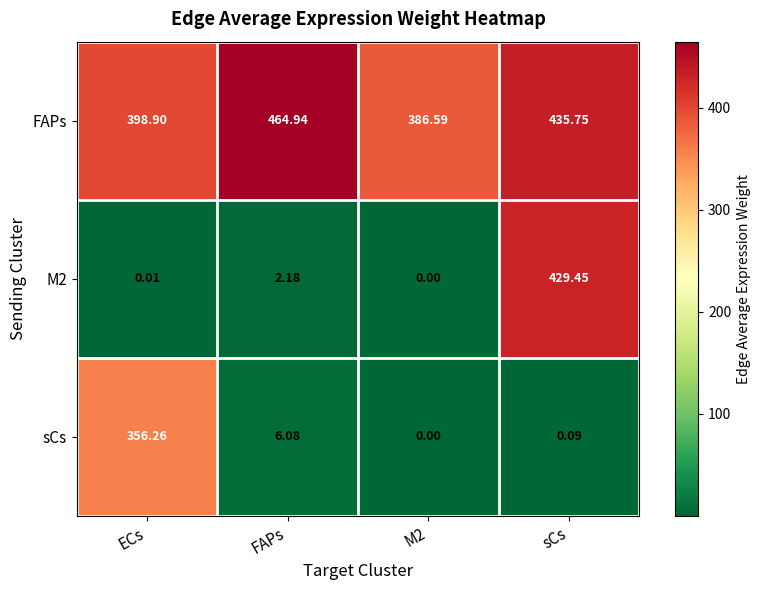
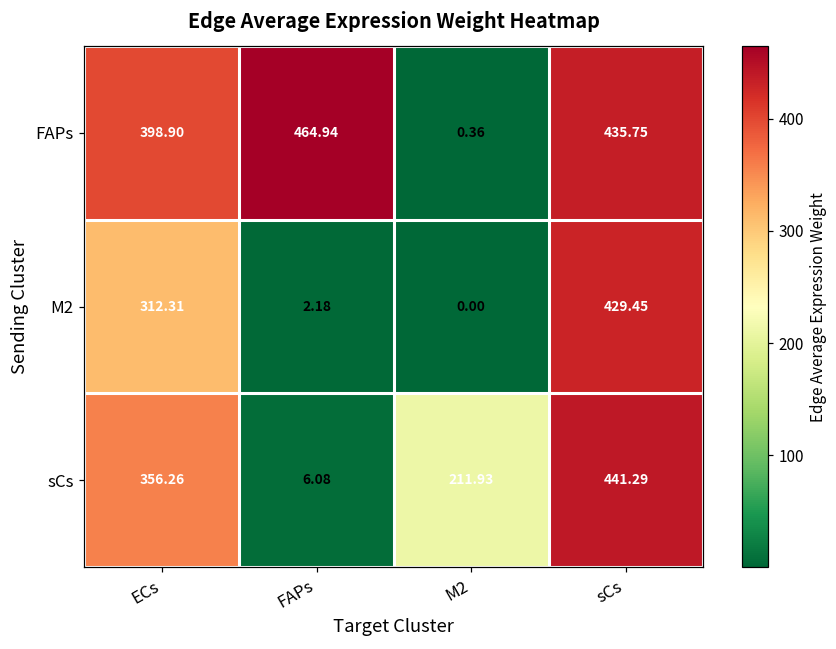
FAPs, M2: 386.59 -> 0.36
M2, ECs: 0.01 -> 312.31
sCs, M2: 0.00 -> 211.93
sCs, sCs: 0.09 -> 441.29
